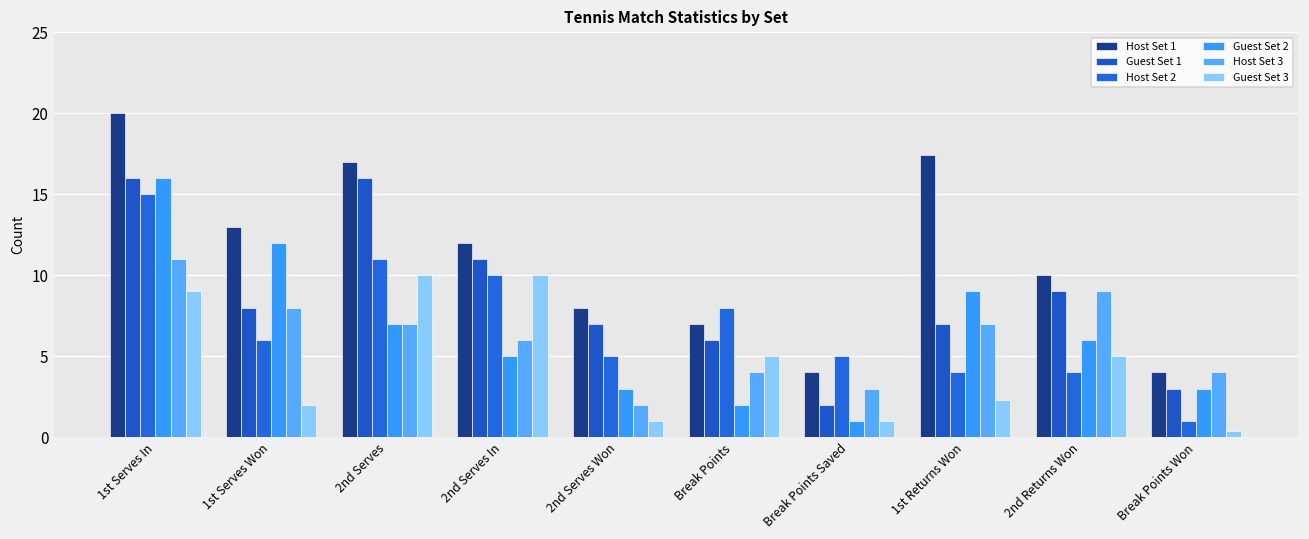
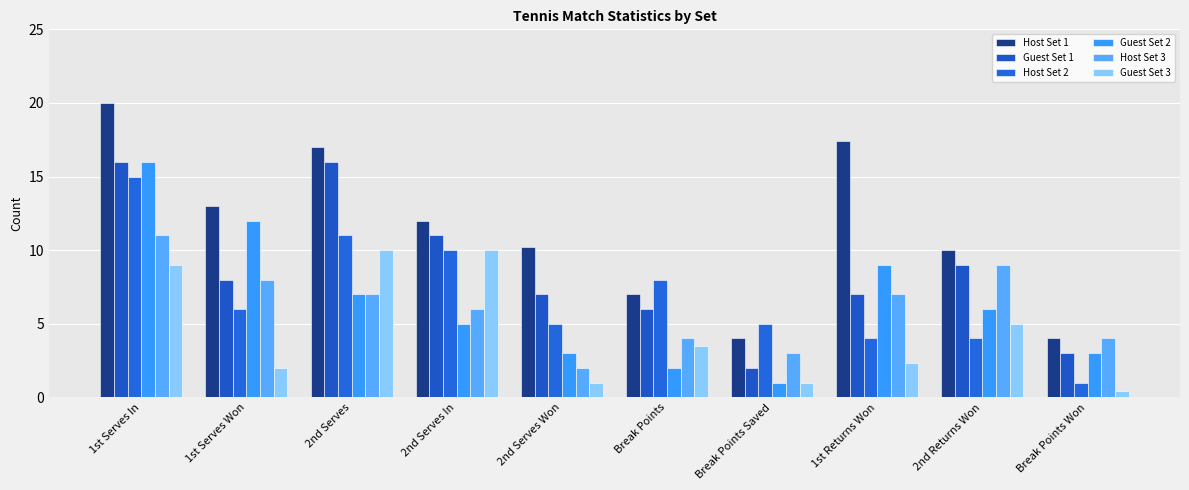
Host Set 1, 2nd Serves Won: 8.0 -> 10.2
Guest Set 3, Break Points: 5.0 -> 3.5
